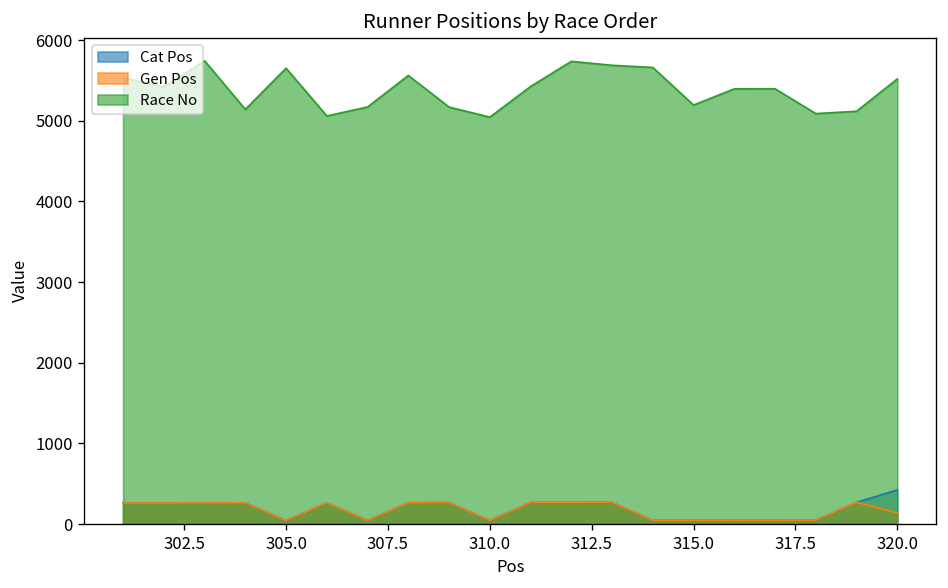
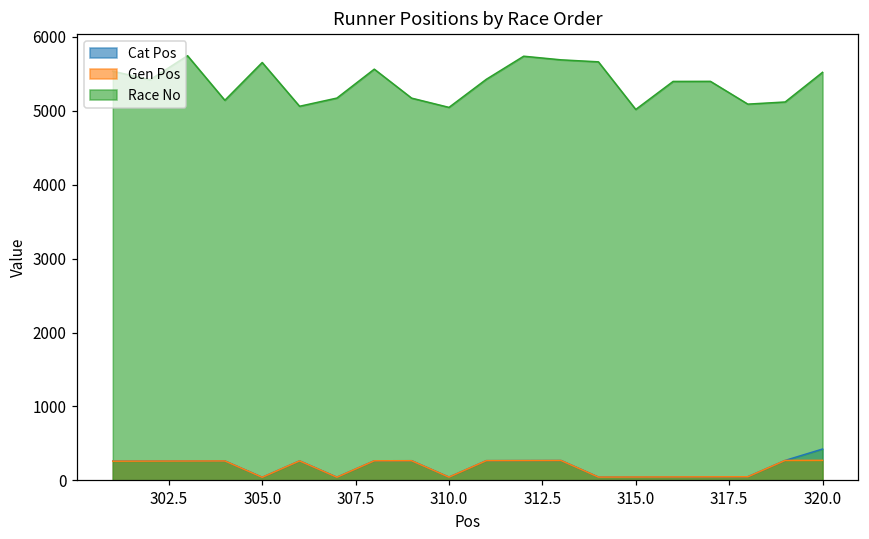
Race No, 315.0: 5200 -> 5000
Gen Pos, 320.0: 100 -> 300
